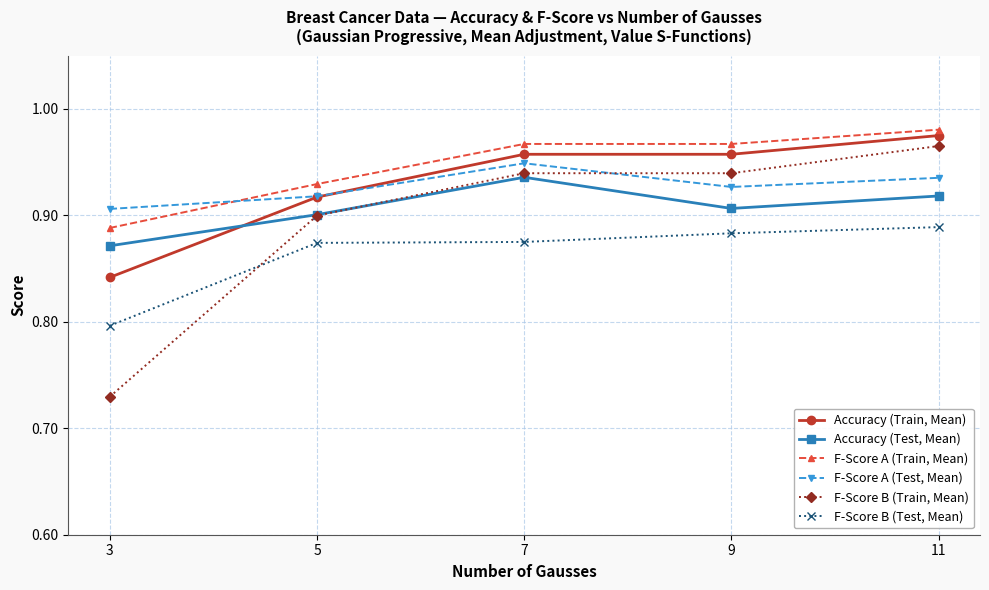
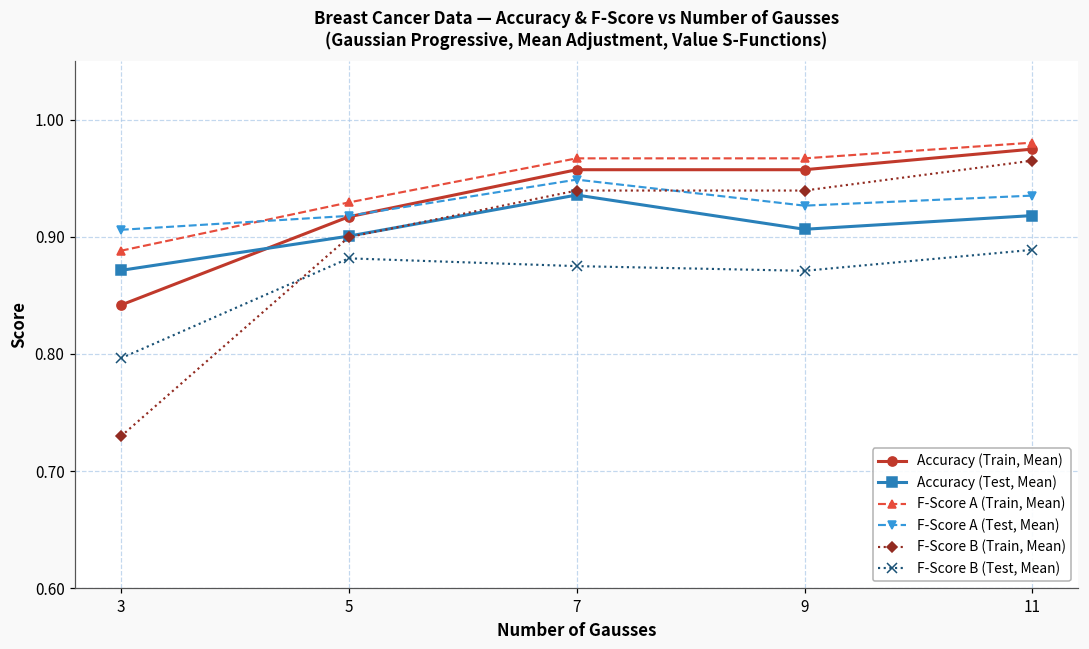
F-Score B (Test, Mean), 5: 0.874 -> 0.882
F-Score B (Test, Mean), 9: 0.883 -> 0.871
